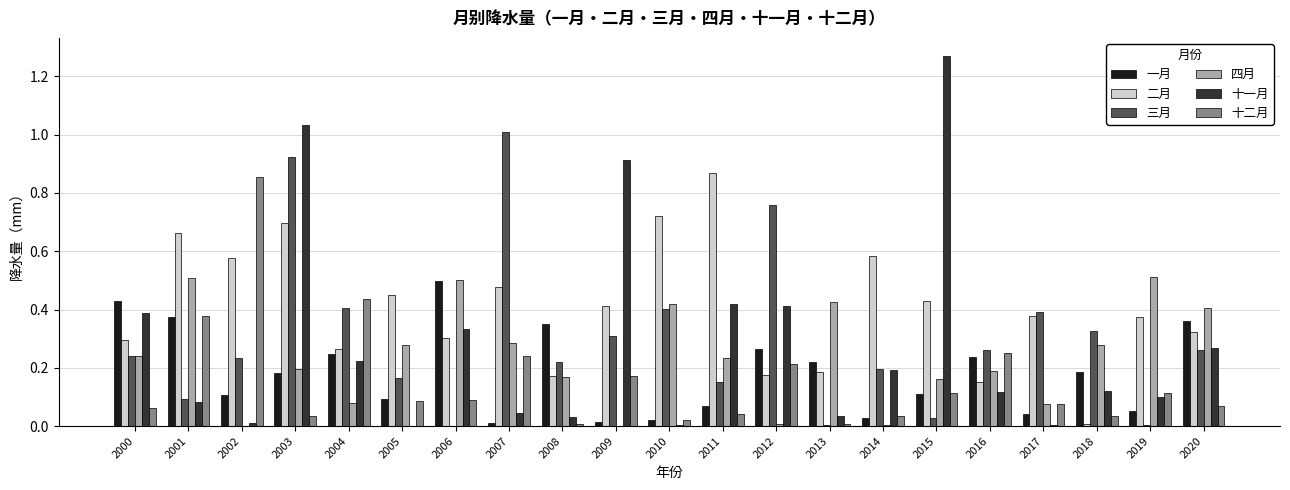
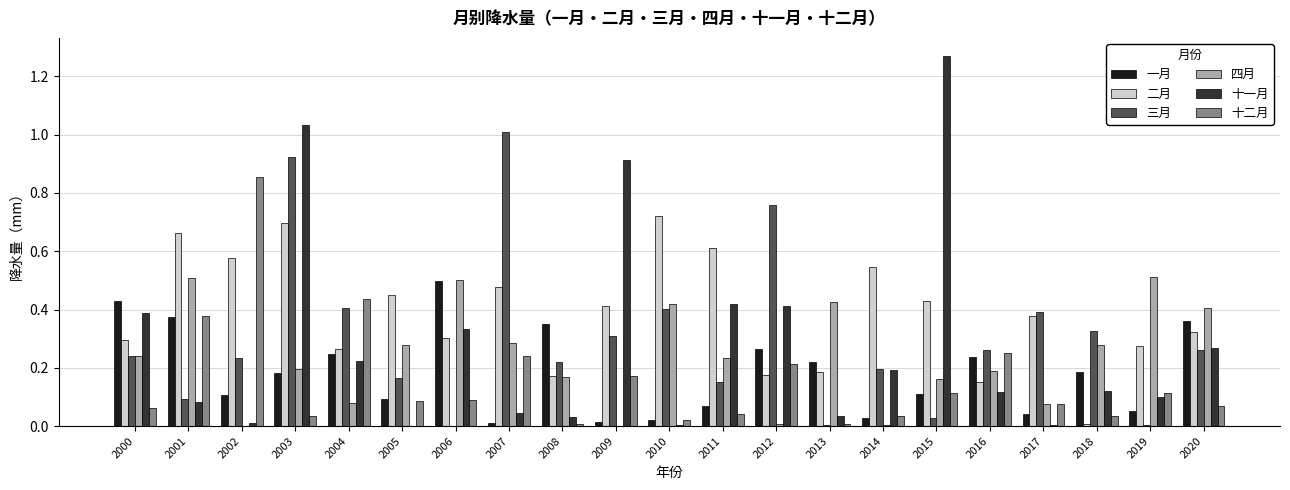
二月, 2011: 0.87 -> 0.61
二月, 2014: 0.58 -> 0.55
二月, 2019: 0.37 -> 0.27
